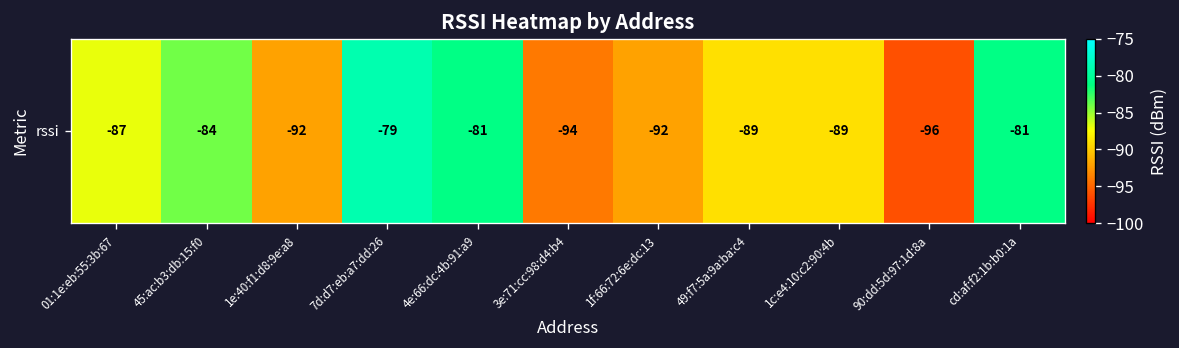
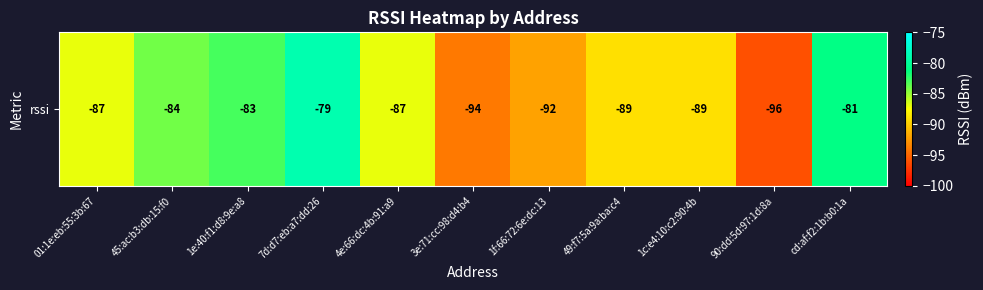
rssi, 1e:40:f1:d8:9e:a8: -92 -> -83
rssi, 4e:66:dc:4b:91:a9: -81 -> -87
